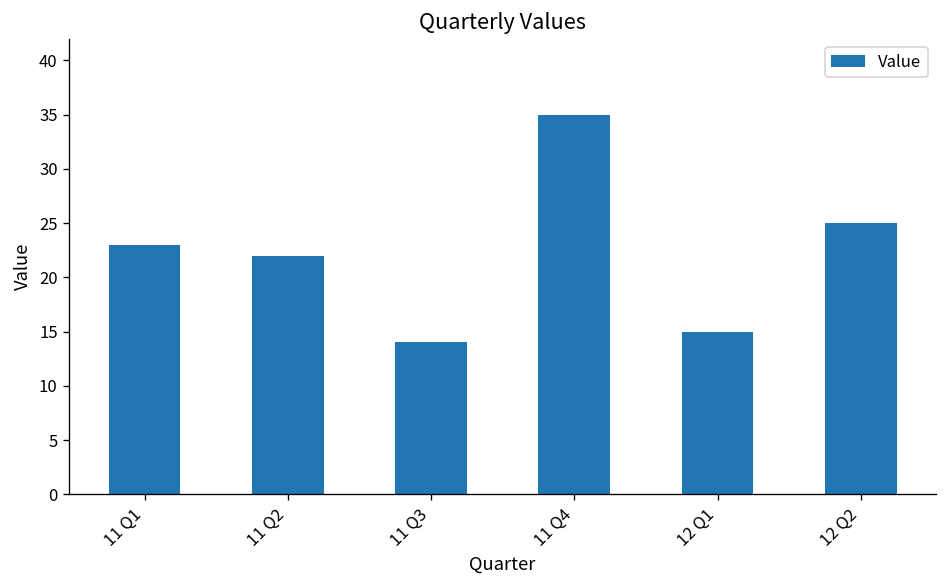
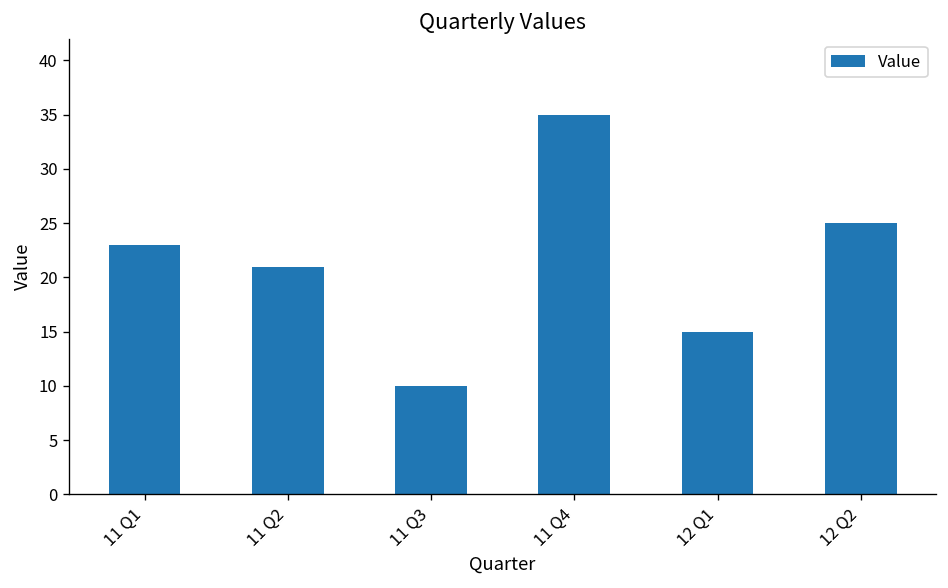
11 Q2: 22 -> 21
11 Q3: 14 -> 10
